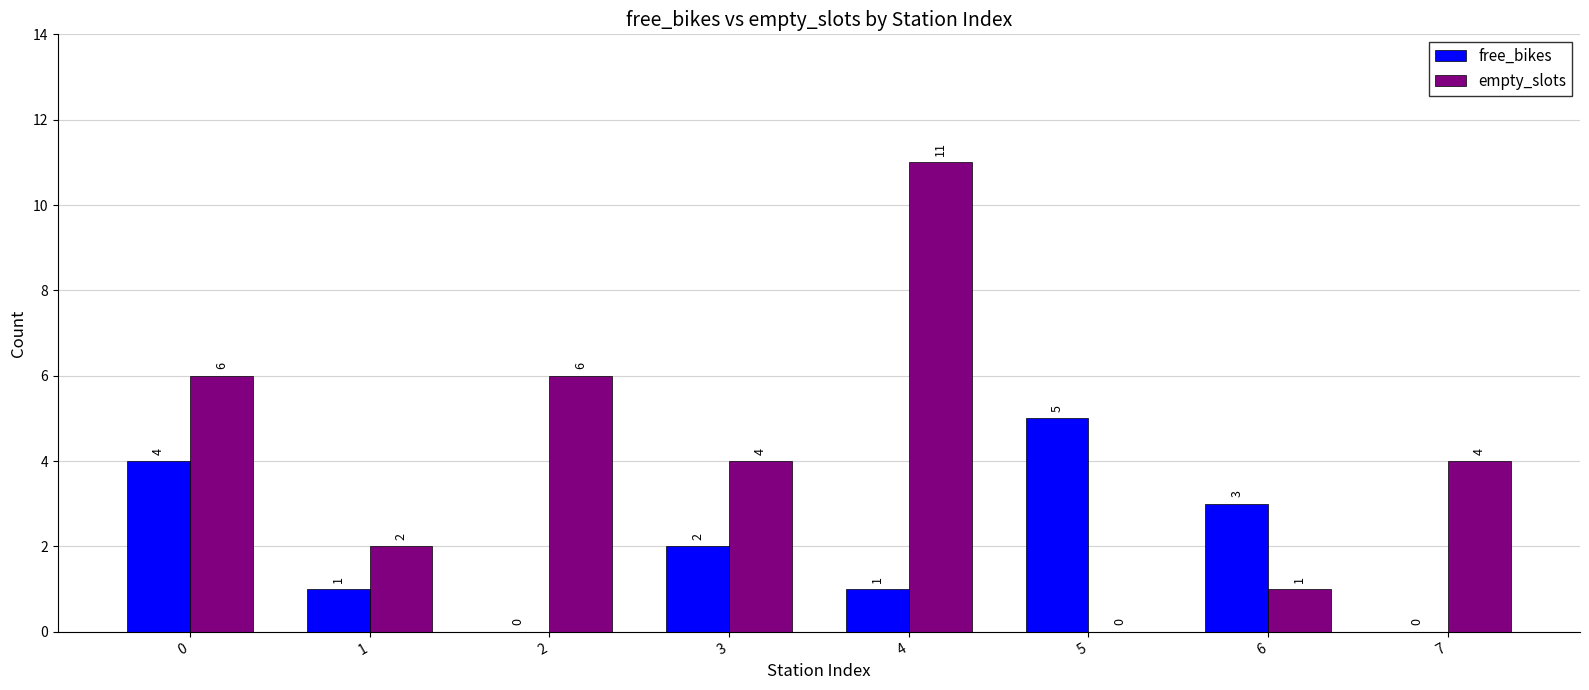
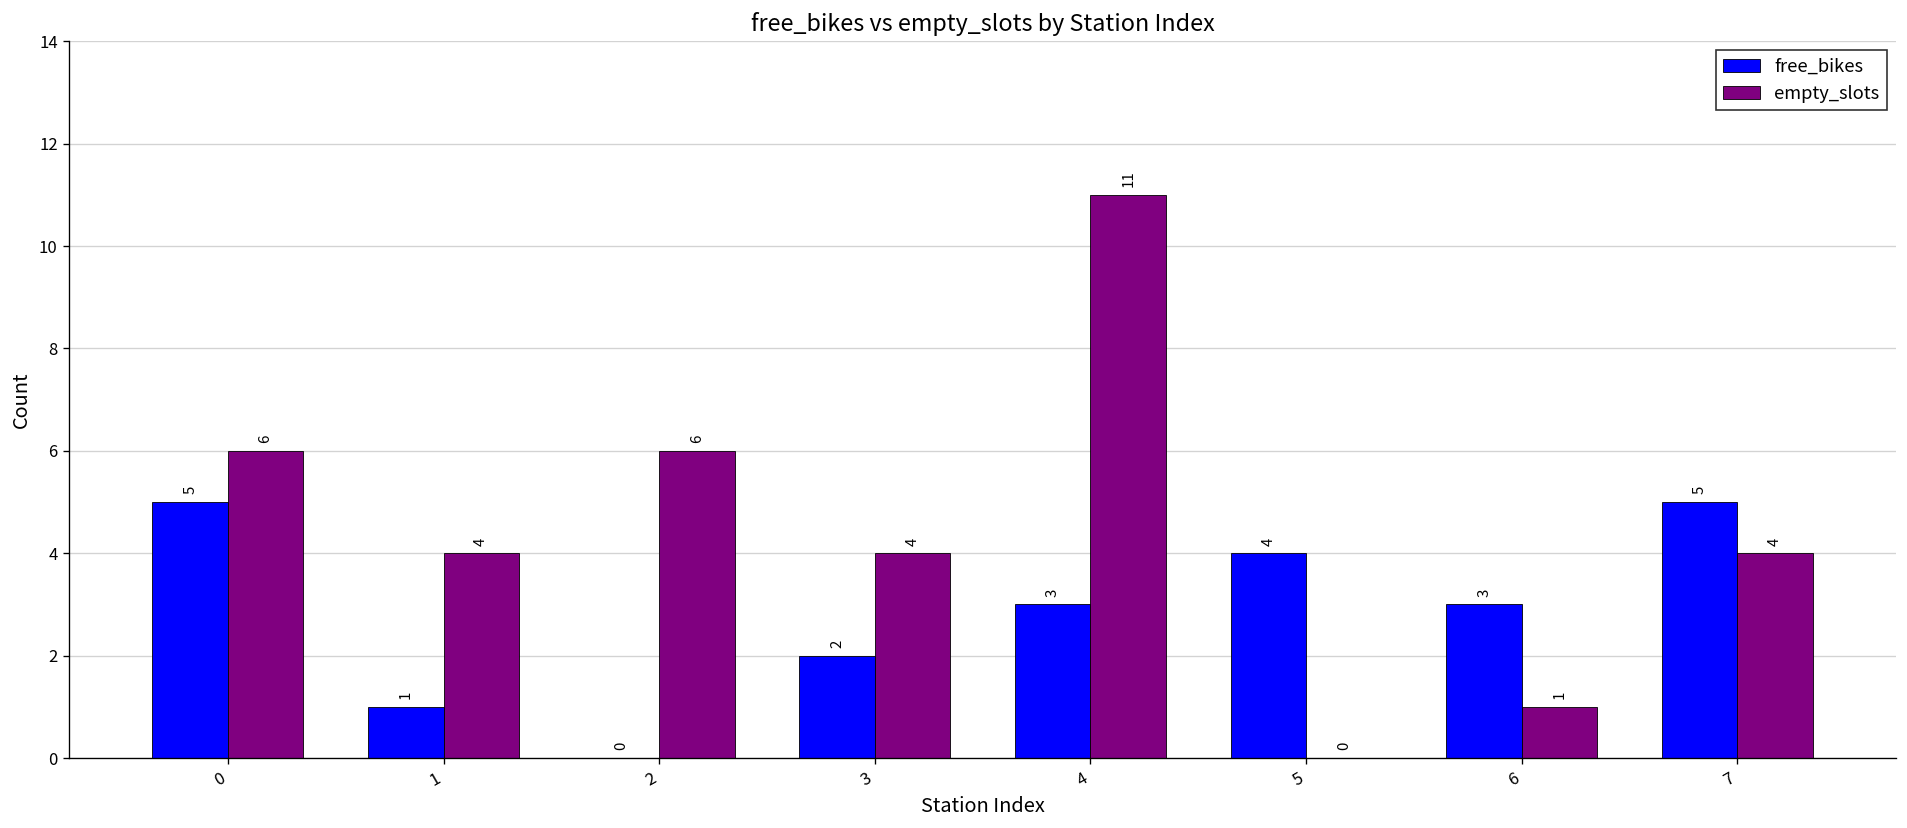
free_bikes, 0: 4 -> 5
empty_slots, 1: 2 -> 4
free_bikes, 4: 1 -> 3
free_bikes, 5: 5 -> 4
free_bikes, 7: 0 -> 5
